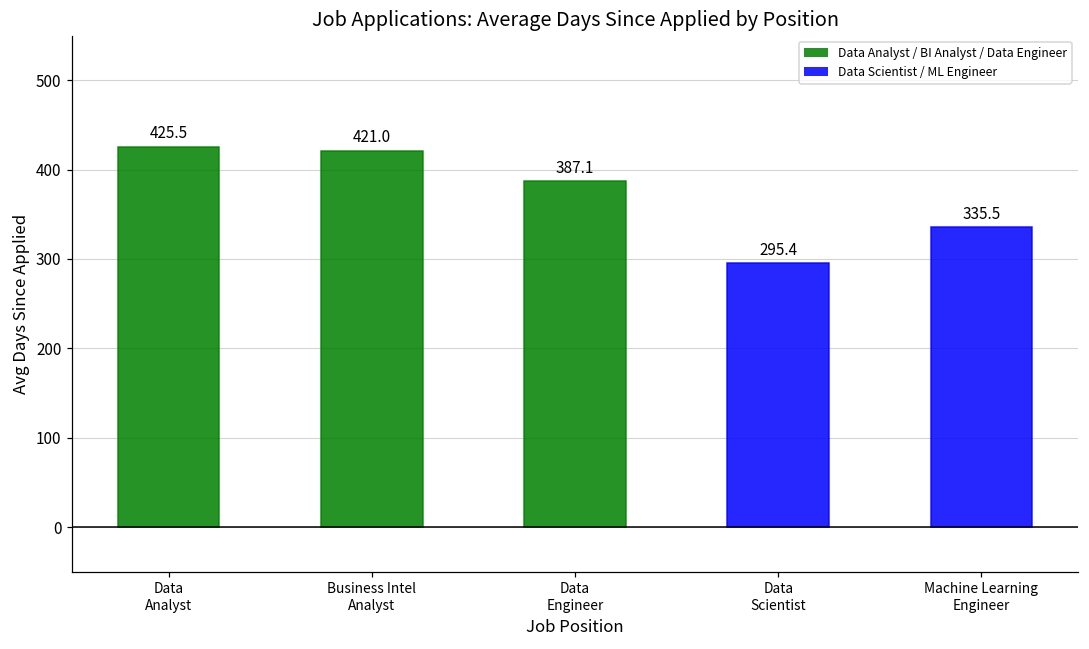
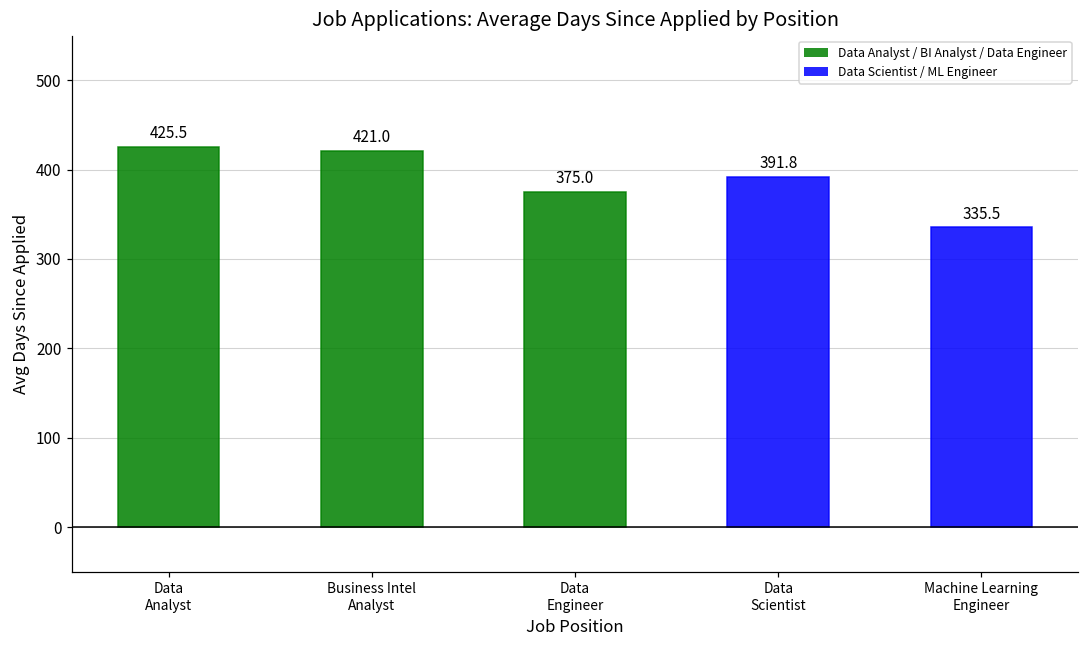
Data Engineer: 387.1 -> 375.0
Data Scientist: 295.4 -> 391.8
